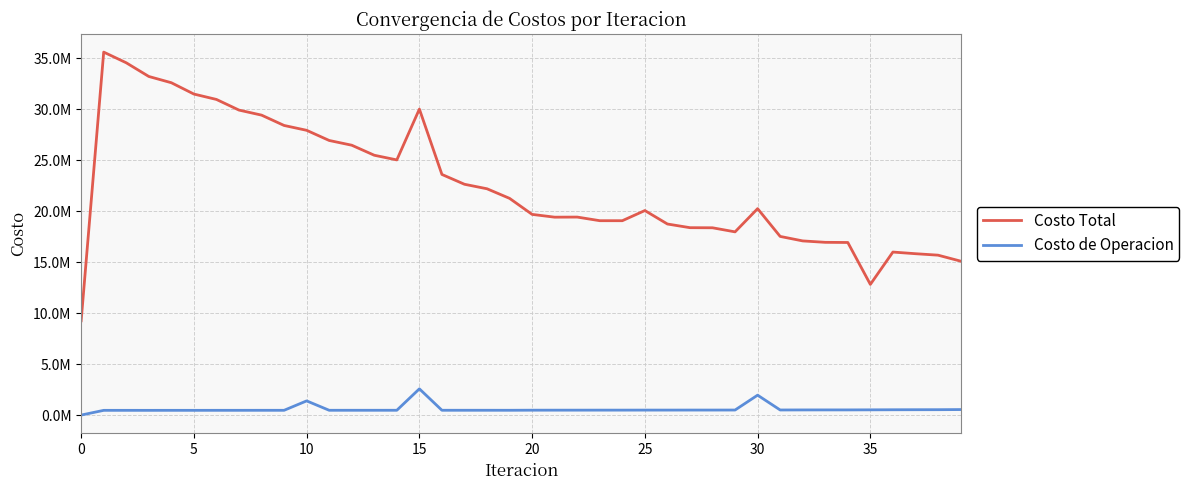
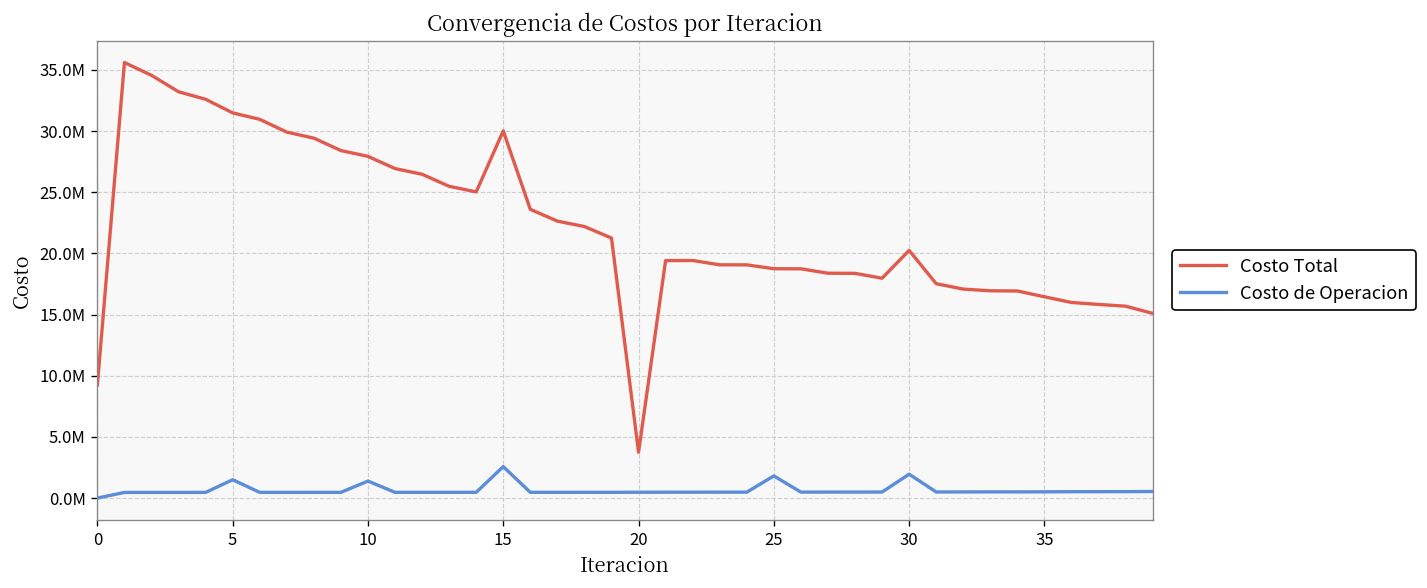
Costo de Operacion, 5: 500000 -> 1500000
Costo Total, 20: 19700000 -> 3700000
Costo Total, 25: 20100000 -> 18700000
Costo de Operacion, 25: 500000 -> 1800000
Costo Total, 35: 12800000 -> 16500000
